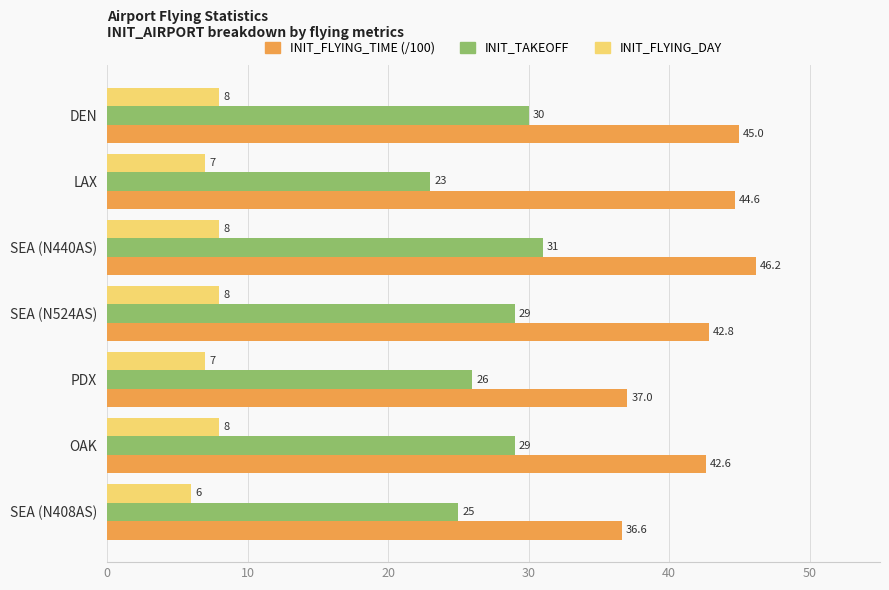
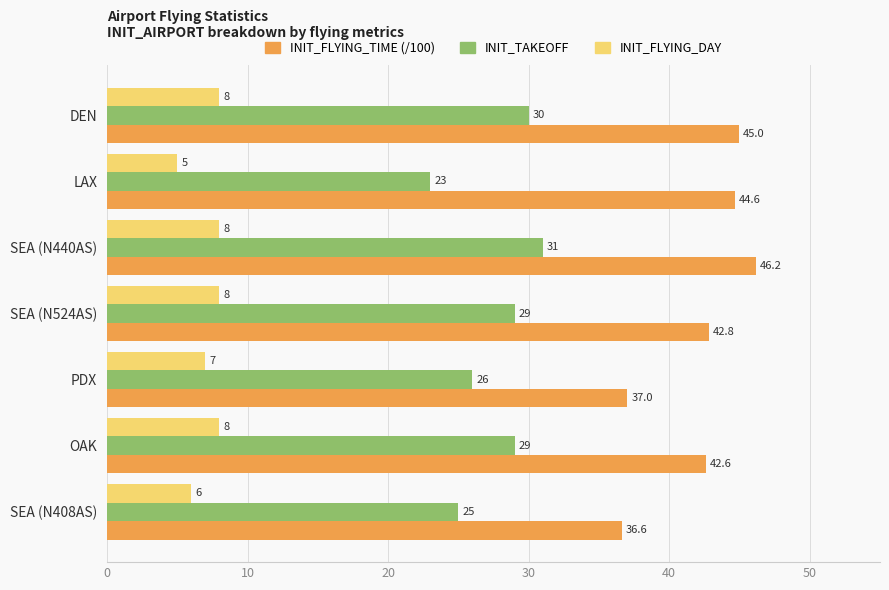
INIT_FLYING_DAY, LAX: 7 -> 5
